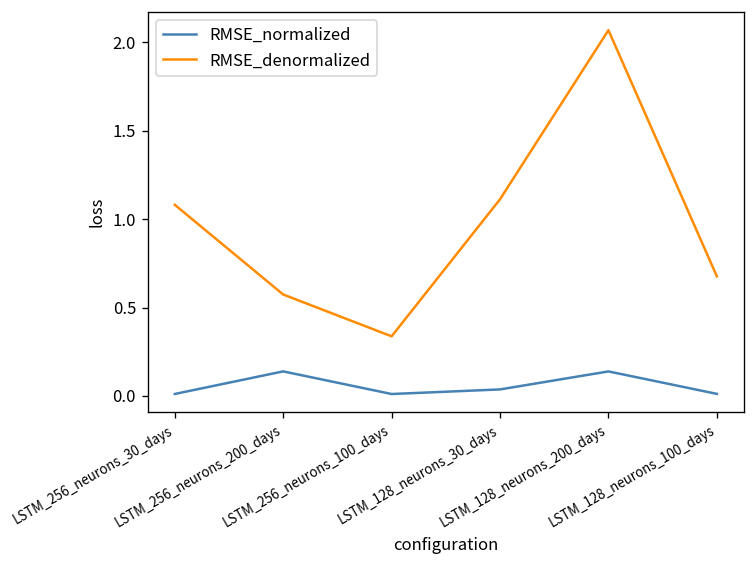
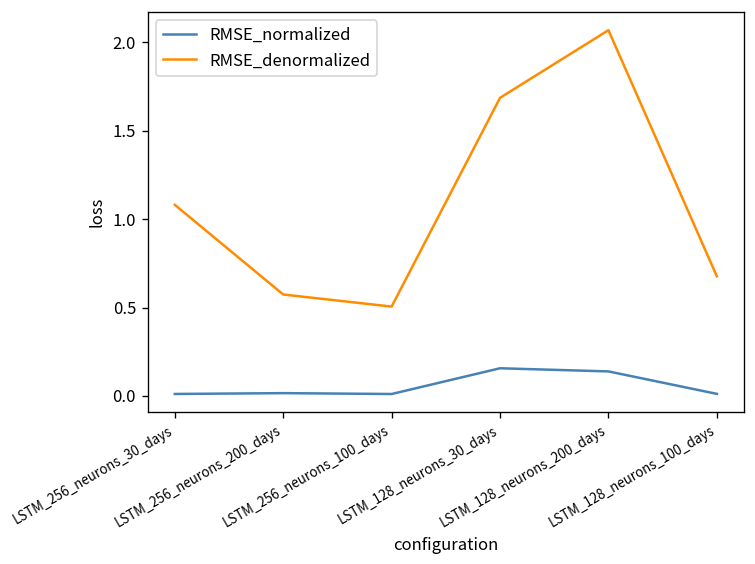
RMSE_normalized, LSTM_256_neurons_200_days: 0.14 -> 0.02
RMSE_denormalized, LSTM_256_neurons_100_days: 0.34 -> 0.51
RMSE_normalized, LSTM_128_neurons_30_days: 0.04 -> 0.16
RMSE_denormalized, LSTM_128_neurons_30_days: 1.11 -> 1.69
